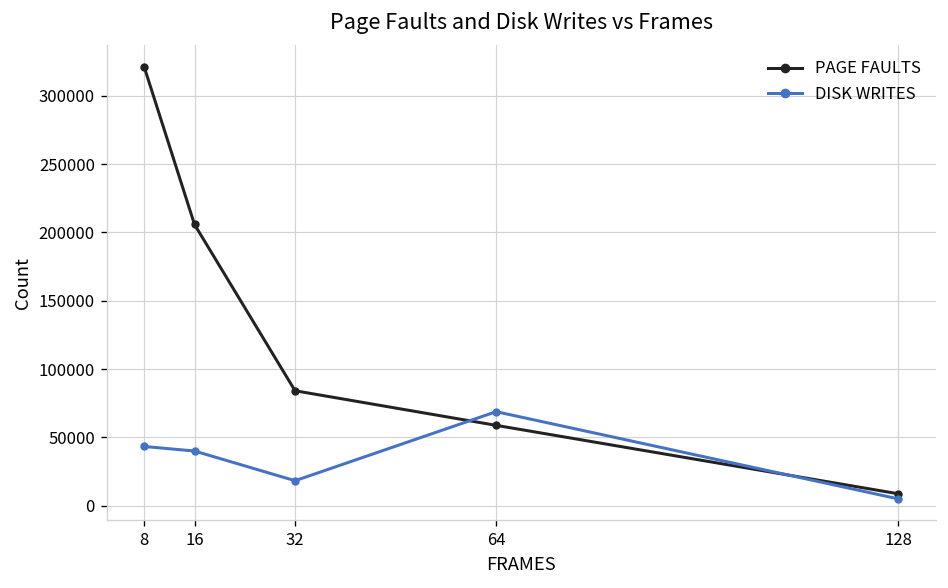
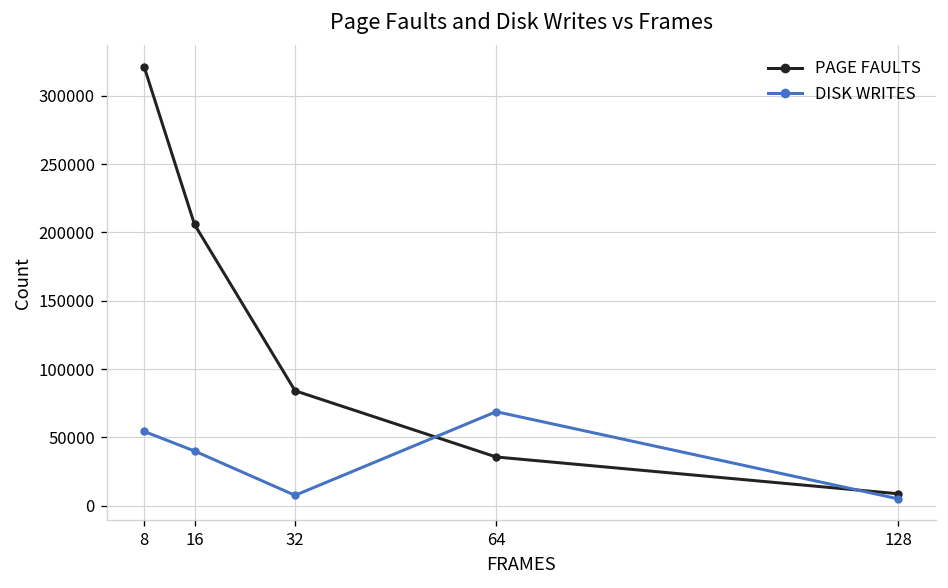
DISK WRITES, 8: 43000 -> 54000
DISK WRITES, 32: 18000 -> 8000
PAGE FAULTS, 64: 59000 -> 36000
